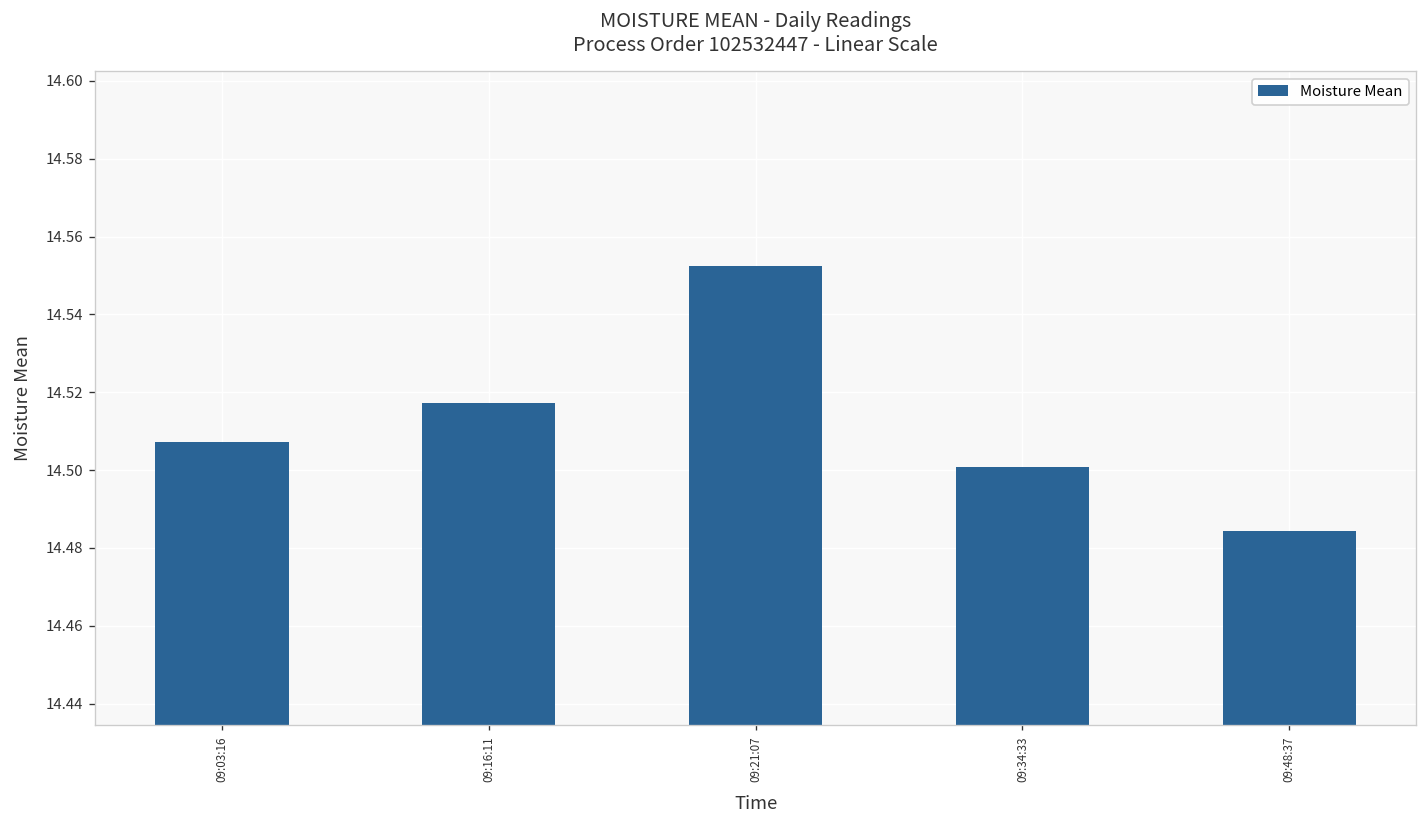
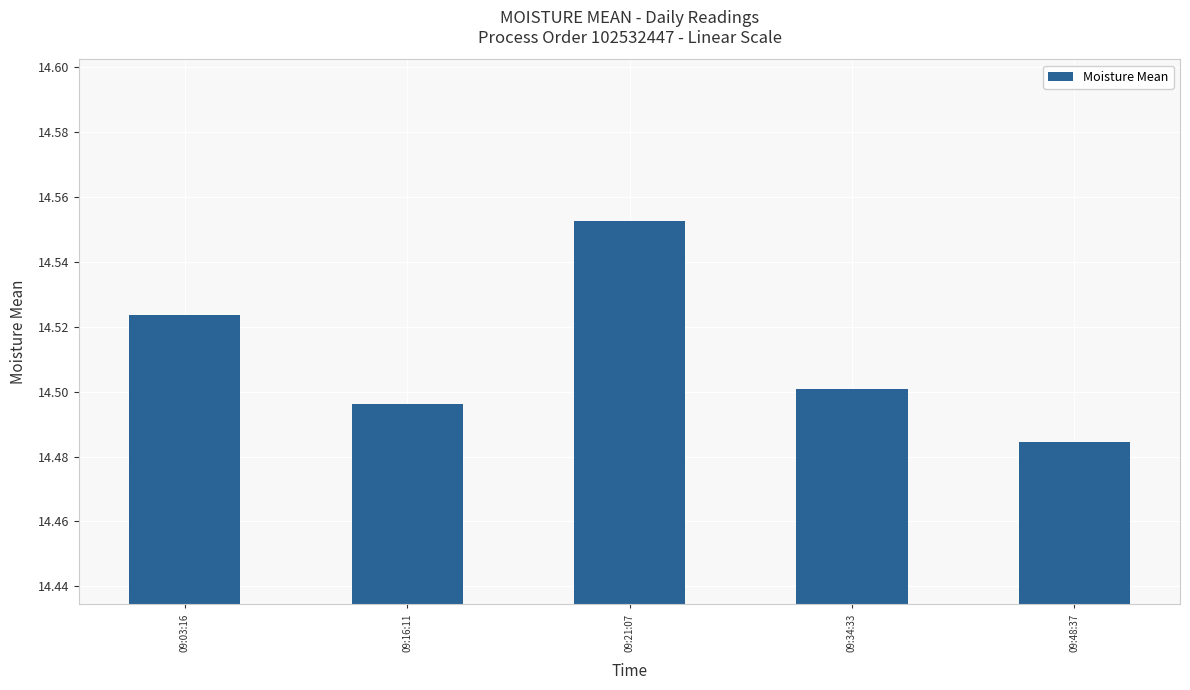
09:03:16: 14.507 -> 14.524
09:16:11: 14.517 -> 14.496
